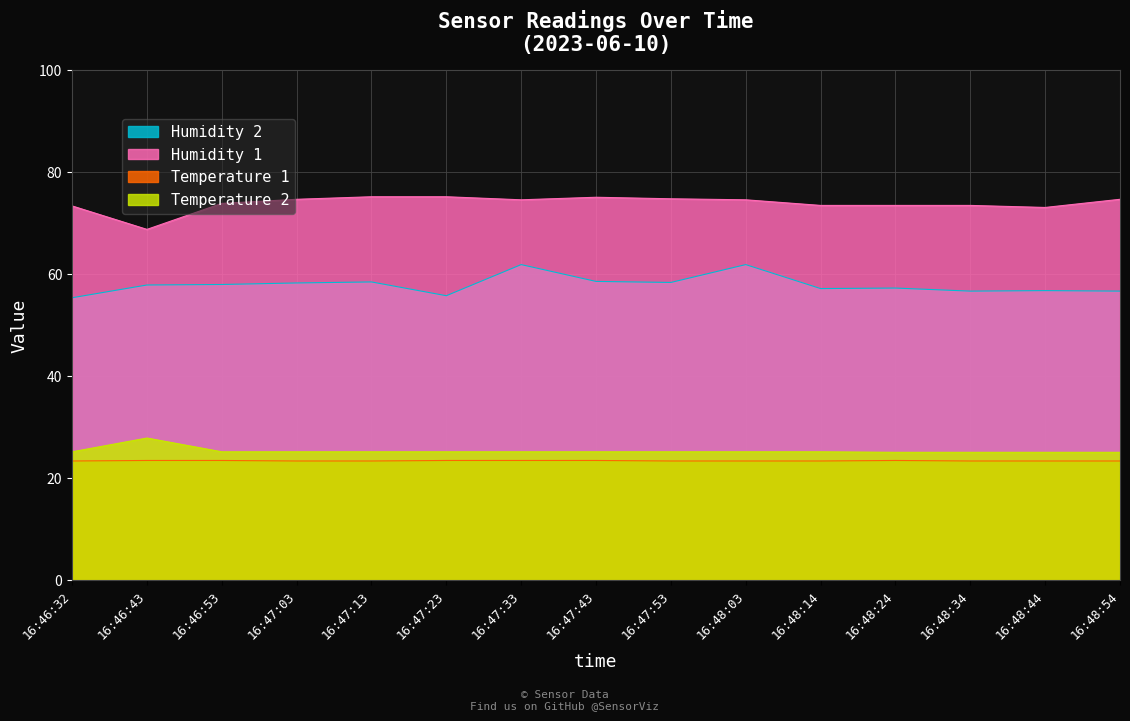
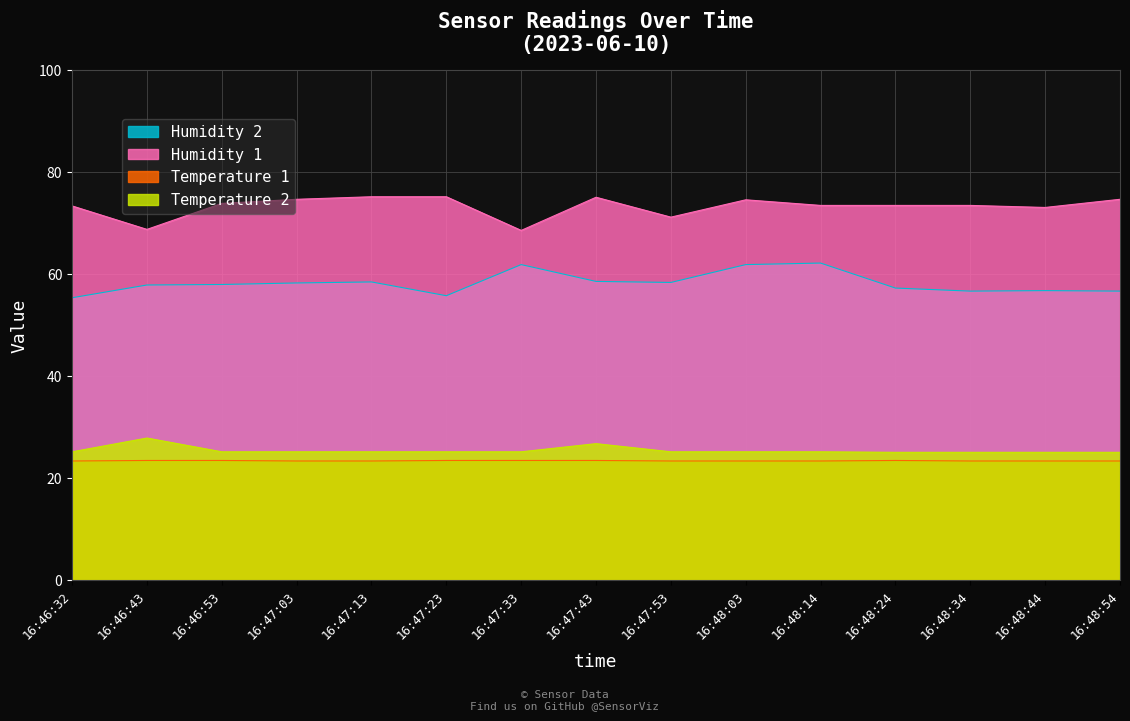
Humidity 1, 16:47:33: 75 -> 69
Temperature 2, 16:47:43: 25 -> 27
Humidity 1, 16:47:53: 75 -> 71
Humidity 2, 16:48:14: 57 -> 62
